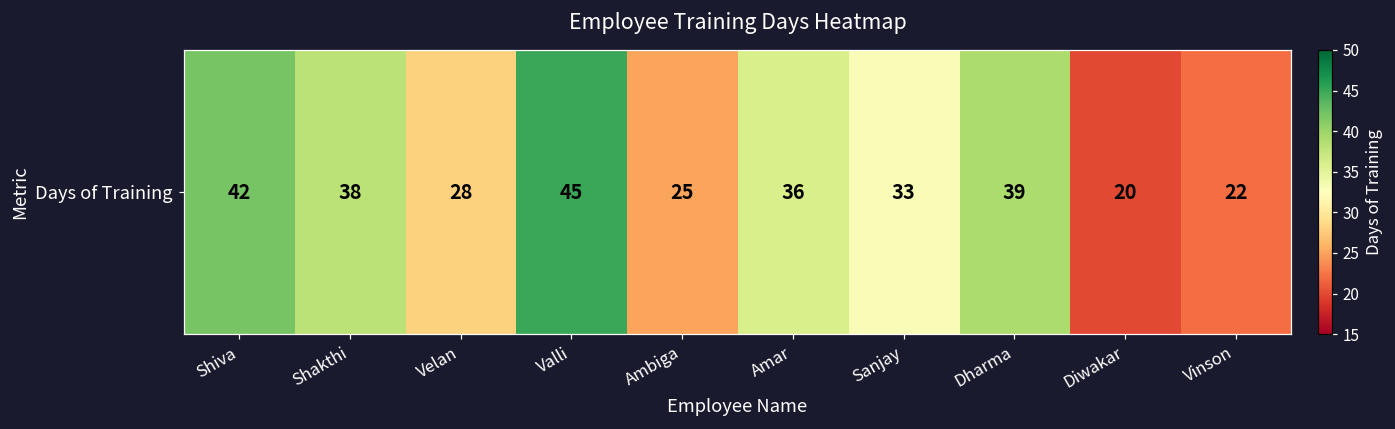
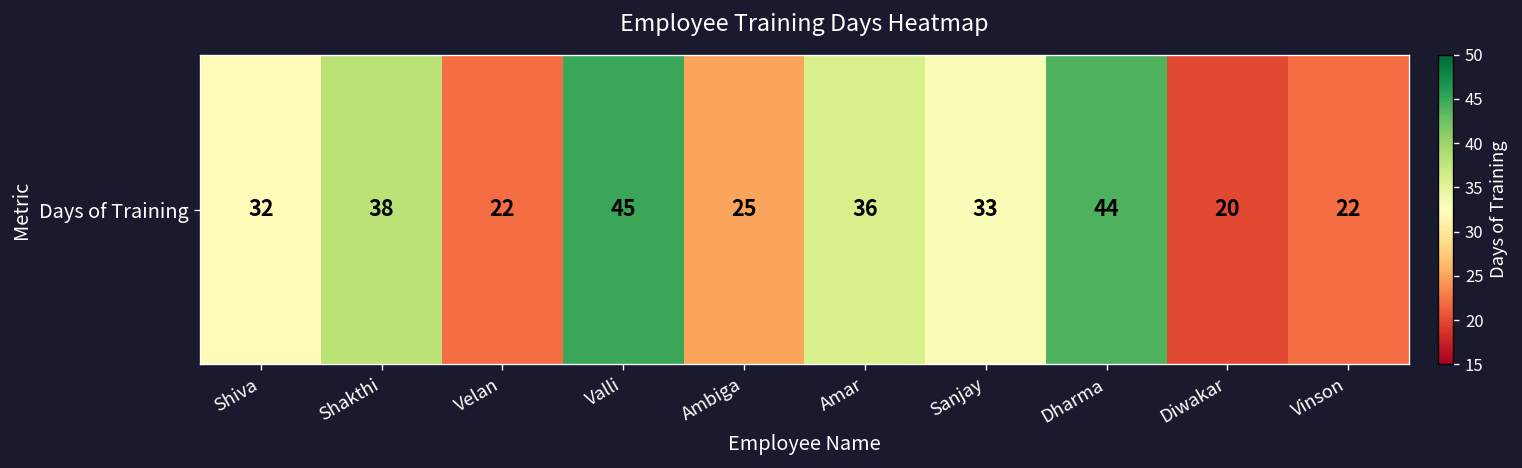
Days of Training, Shiva: 42 -> 32
Days of Training, Velan: 28 -> 22
Days of Training, Dharma: 39 -> 44
